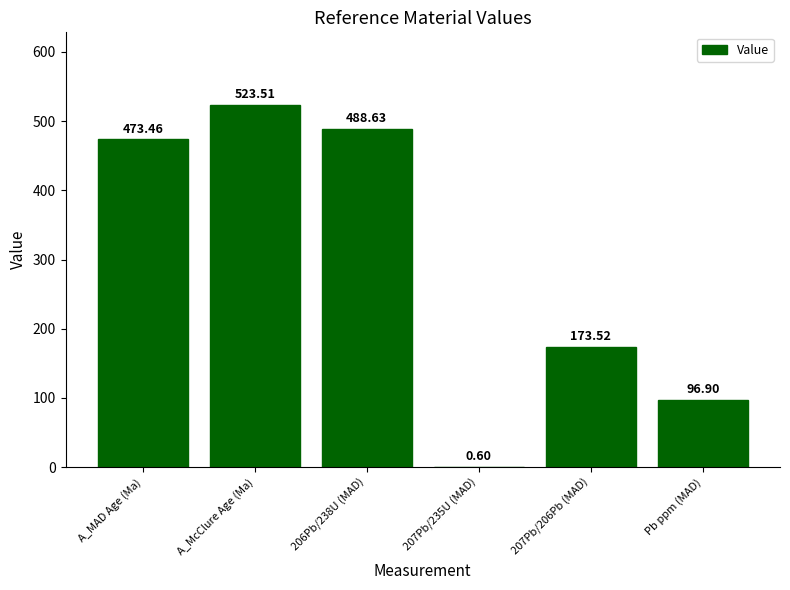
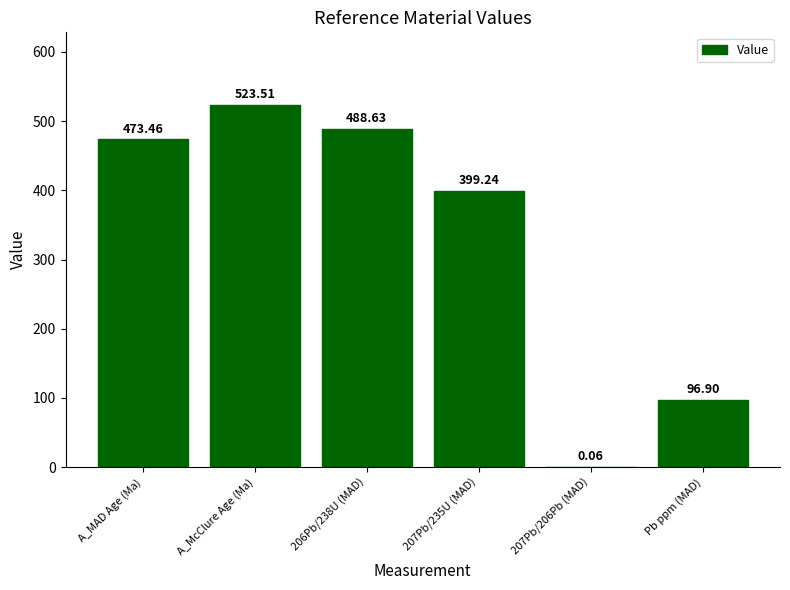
207Pb/235U (MAD): 0.60 -> 399.24
207Pb/206Pb (MAD): 173.52 -> 0.06
